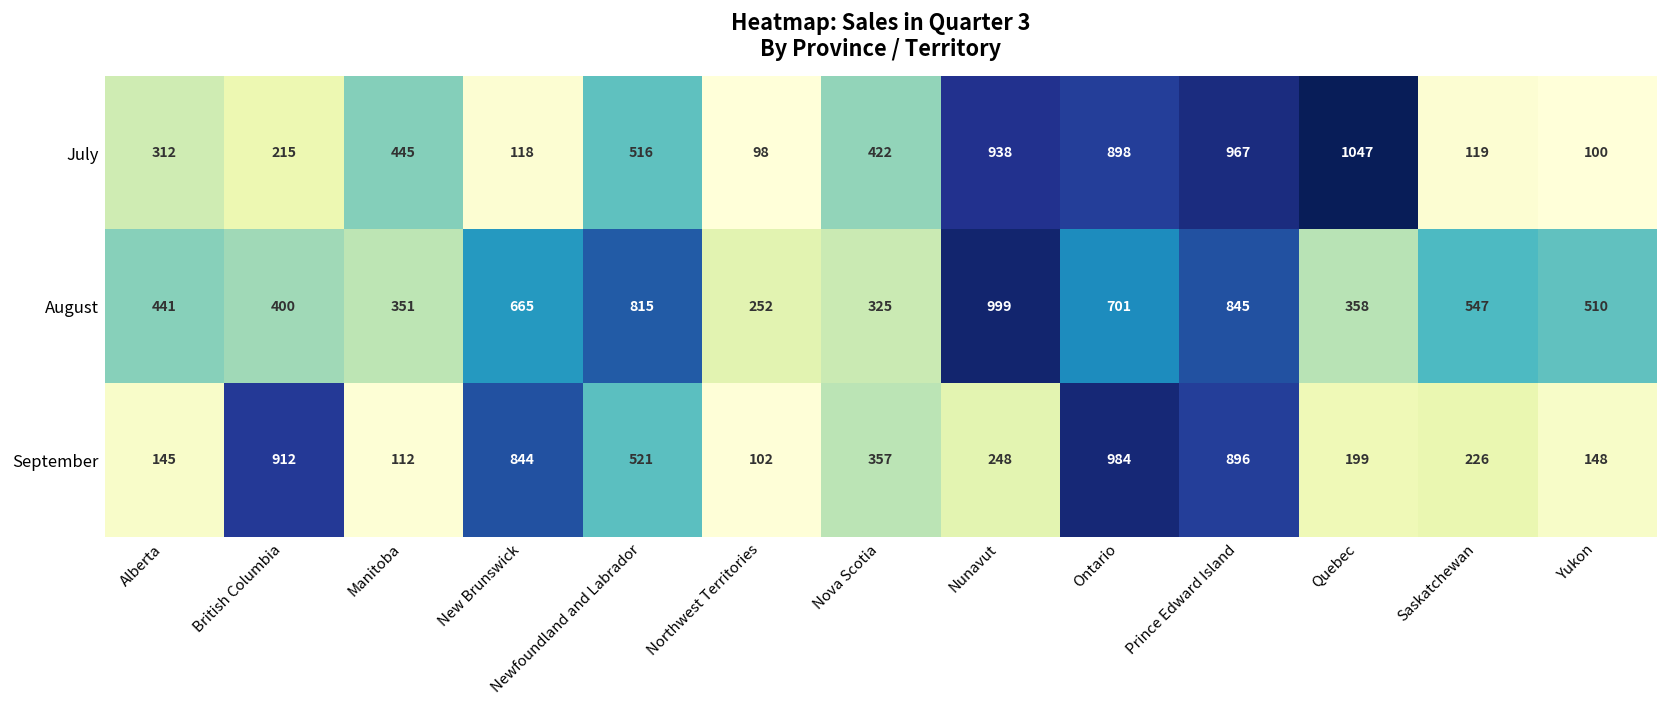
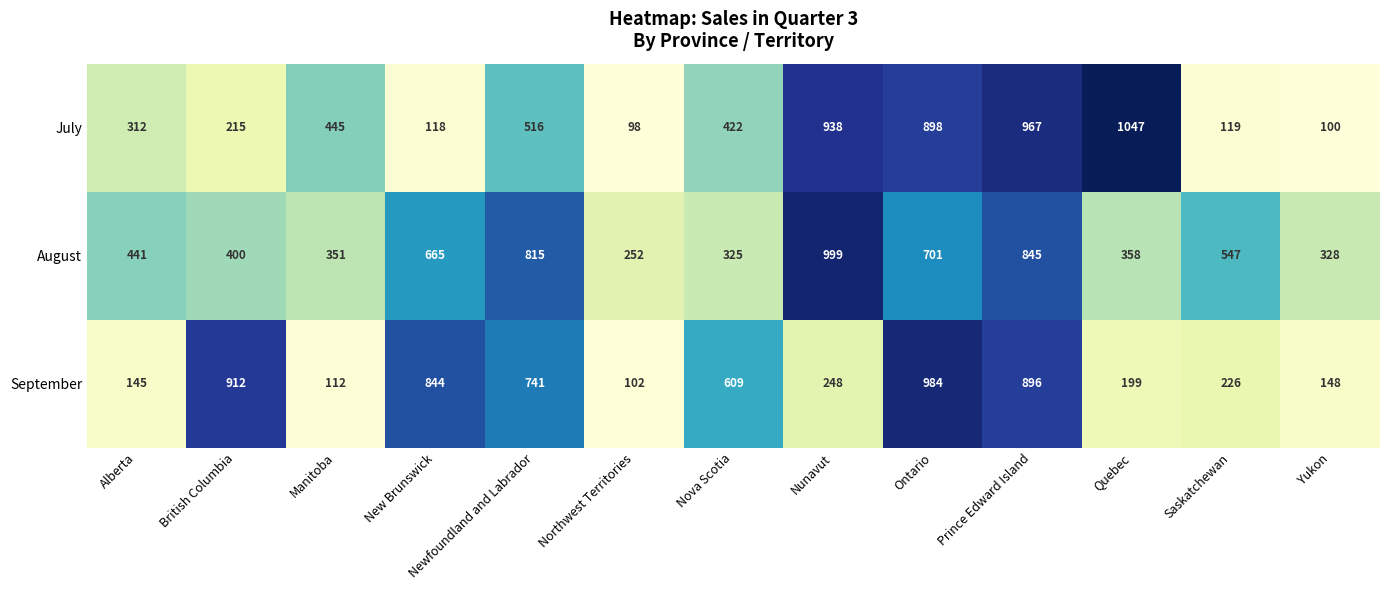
August, Yukon: 510 -> 328
September, Newfoundland and Labrador: 521 -> 741
September, Nova Scotia: 357 -> 609
